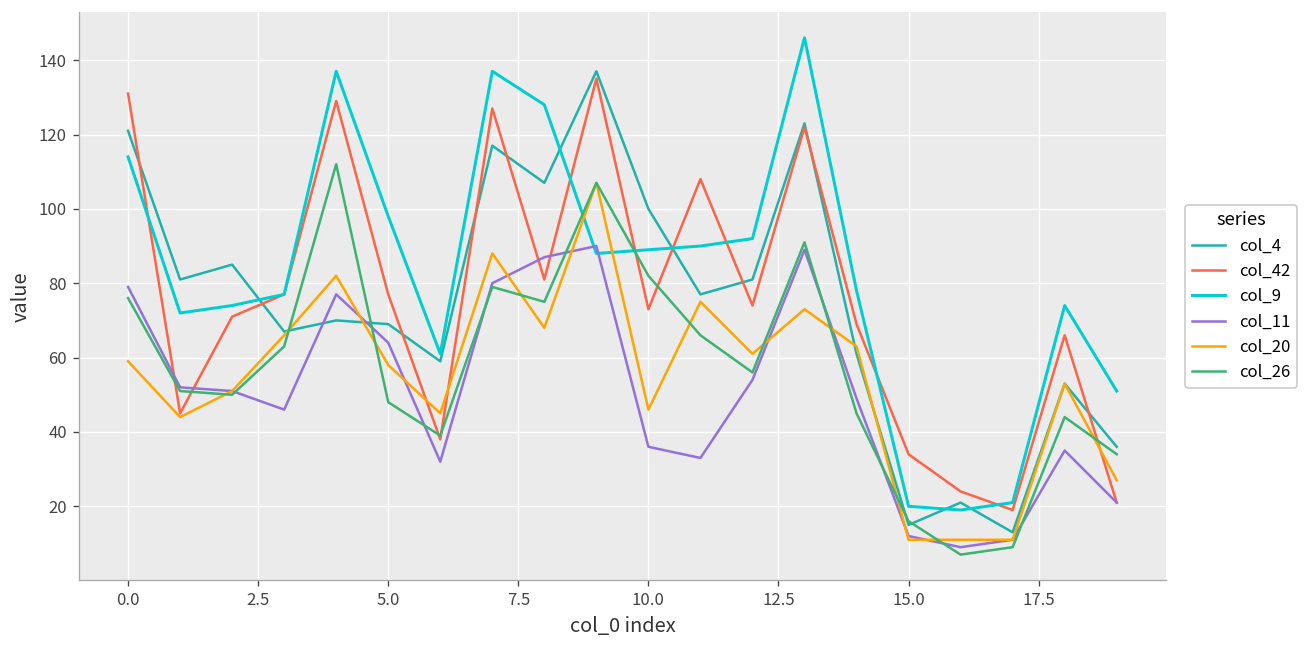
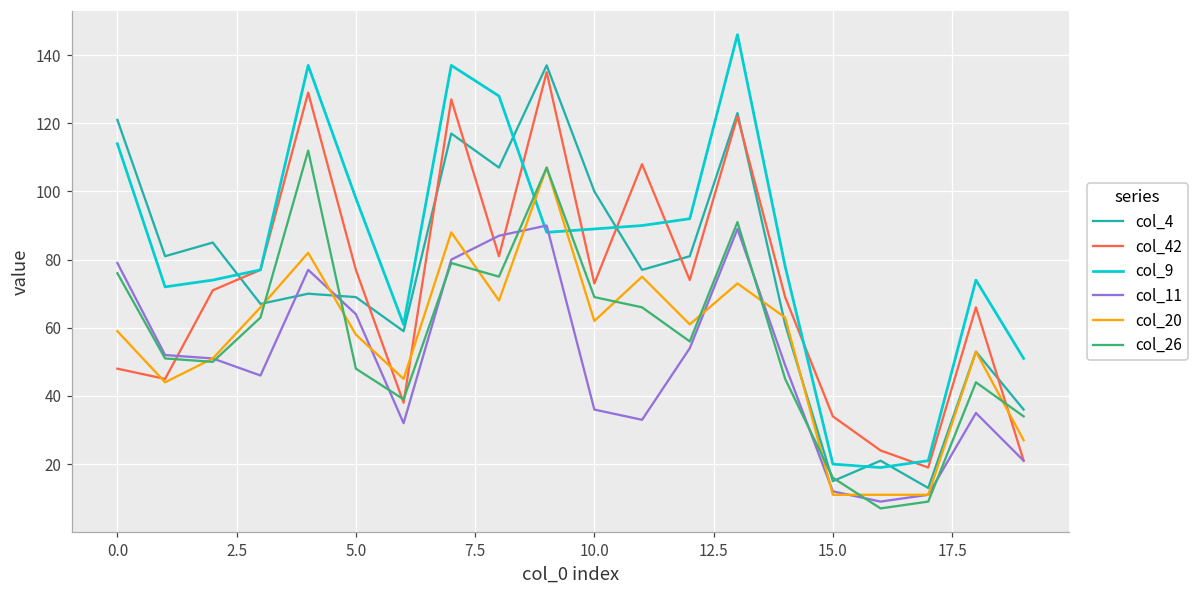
col_42, 0.0: 131 -> 48
col_20, 10.0: 46 -> 62
col_26, 10.0: 82 -> 69
